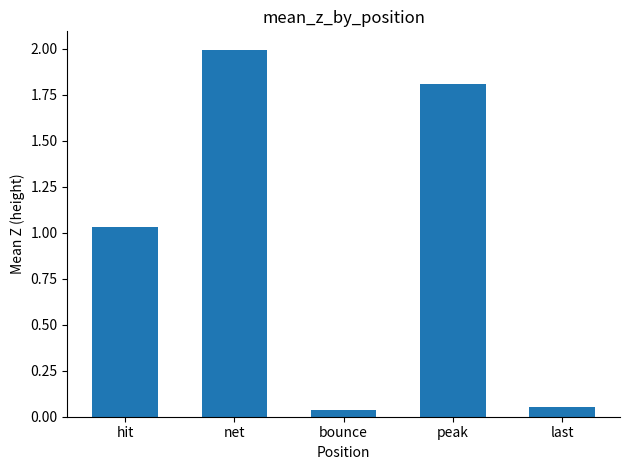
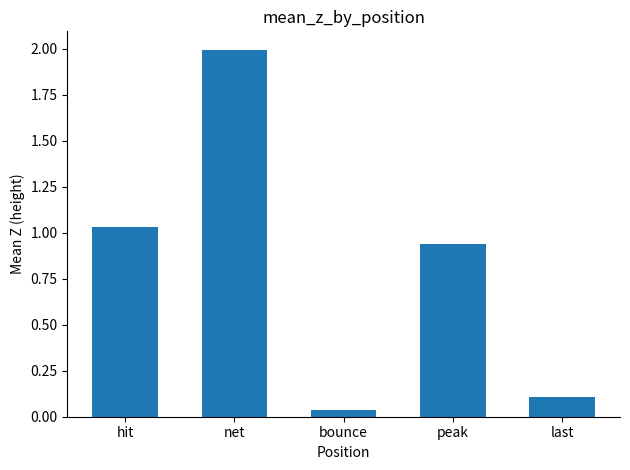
peak: 1.81 -> 0.94
last: 0.05 -> 0.11
